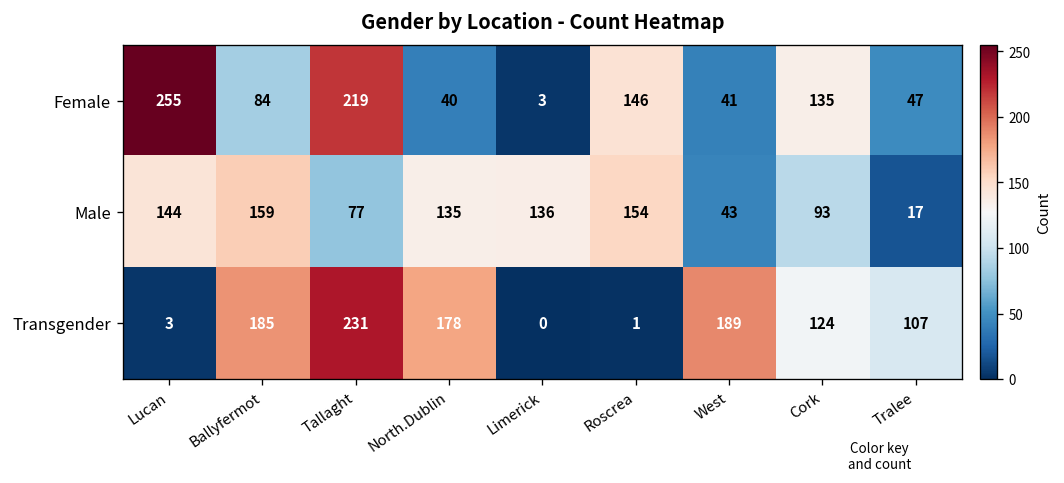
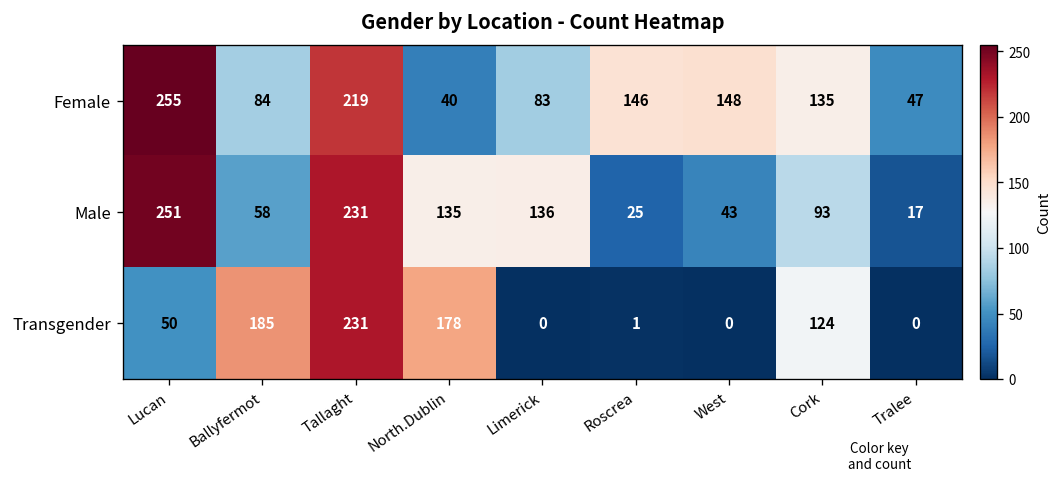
Female, Limerick: 3 -> 83
Female, West: 41 -> 148
Male, Lucan: 144 -> 251
Male, Ballyfermot: 159 -> 58
Male, Tallaght: 77 -> 231
Male, Roscrea: 154 -> 25
Transgender, Lucan: 3 -> 50
Transgender, West: 189 -> 0
Transgender, Tralee: 107 -> 0
